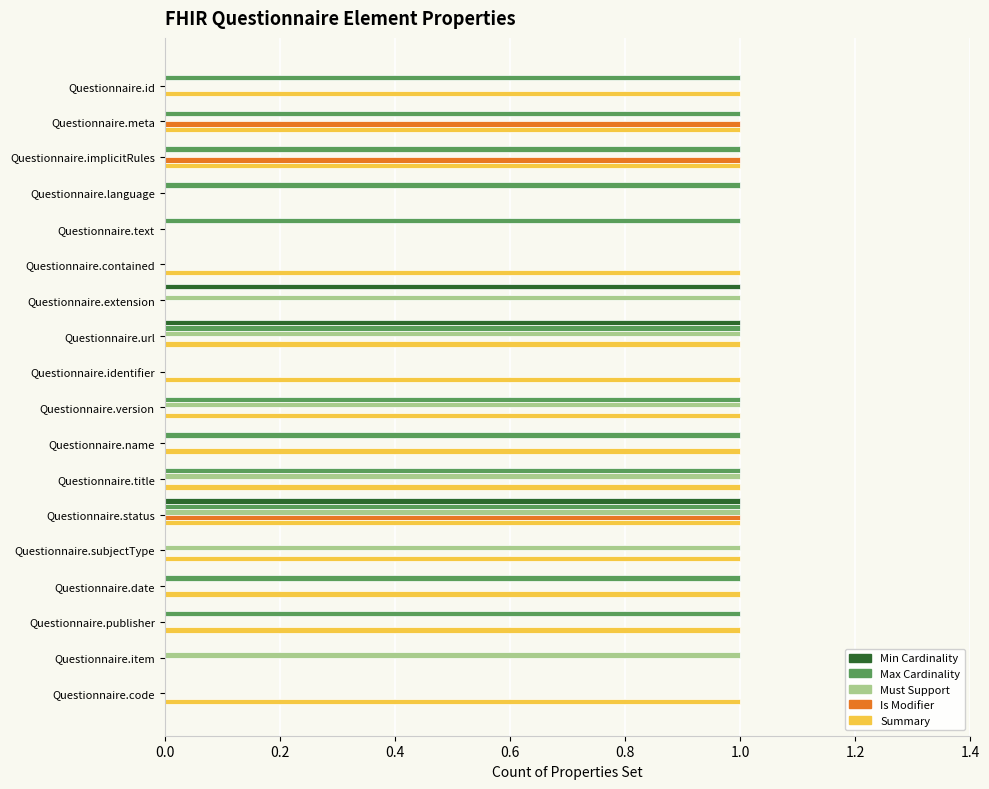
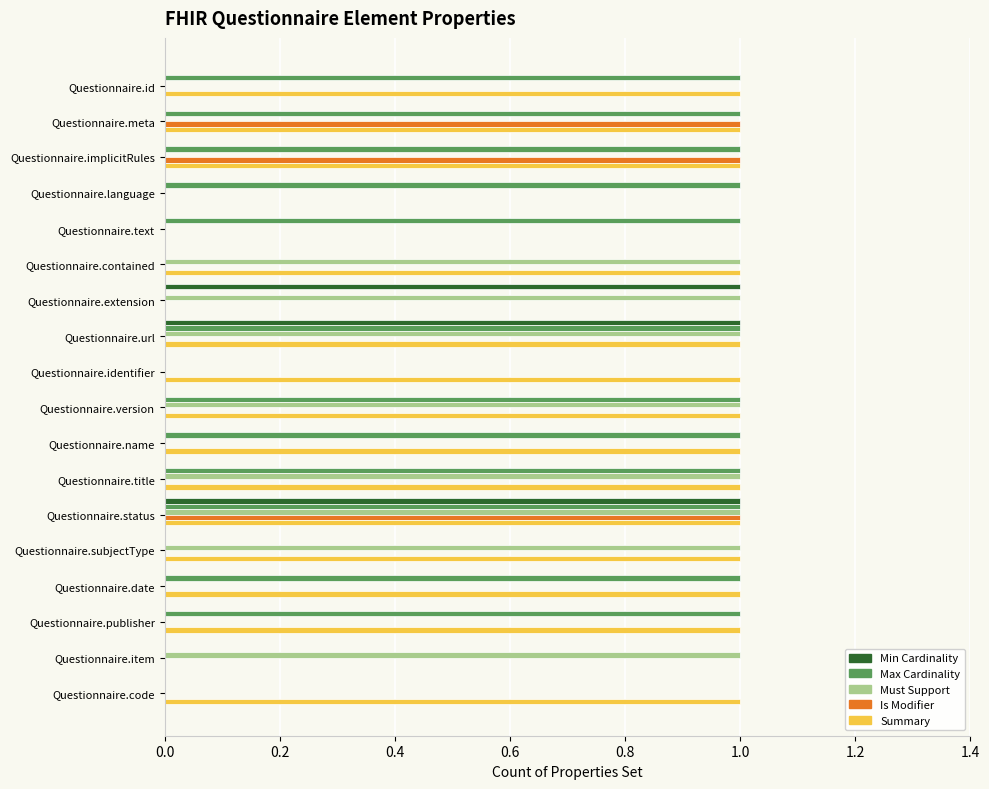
Must Support, Questionnaire.contained: 0 -> 1
